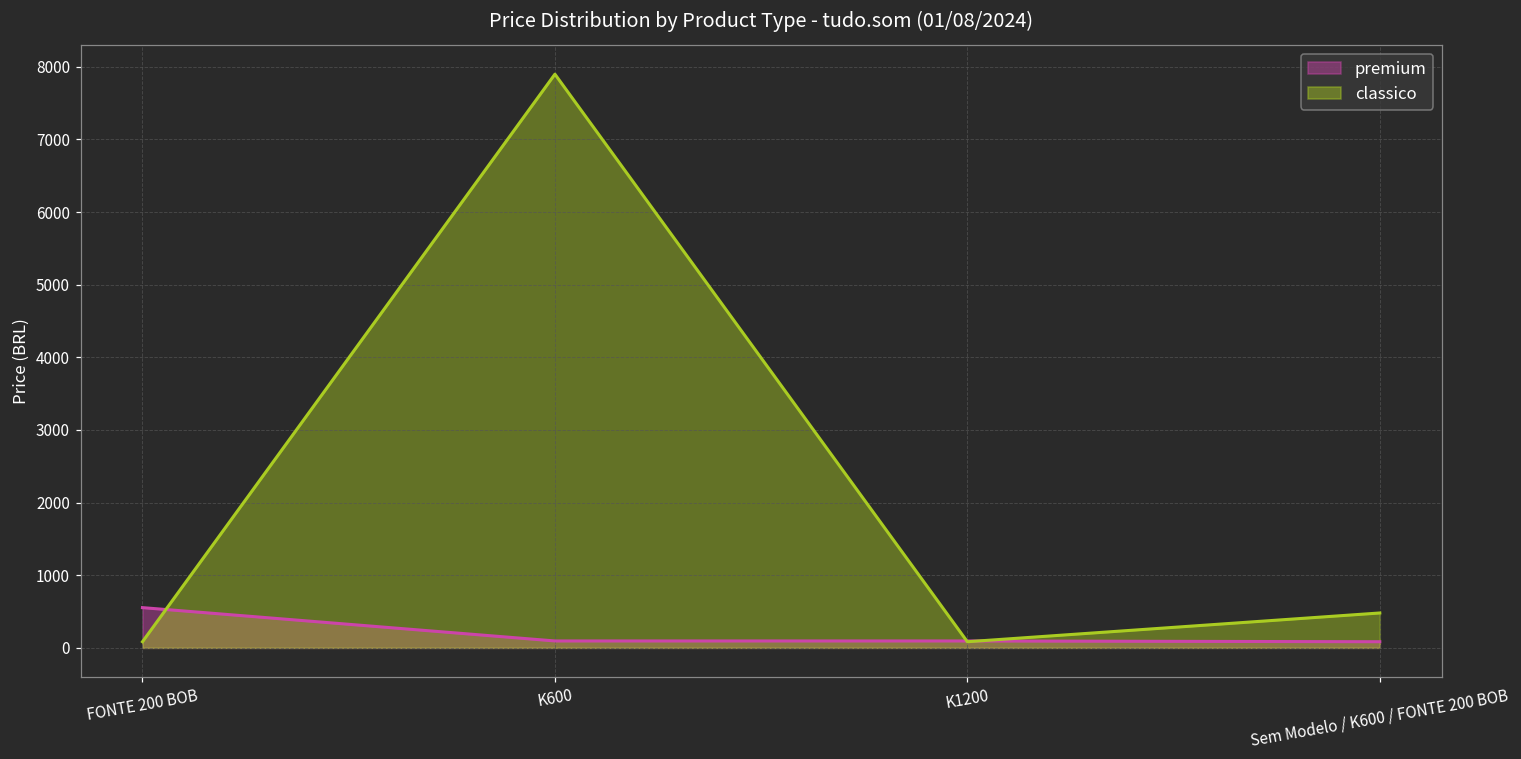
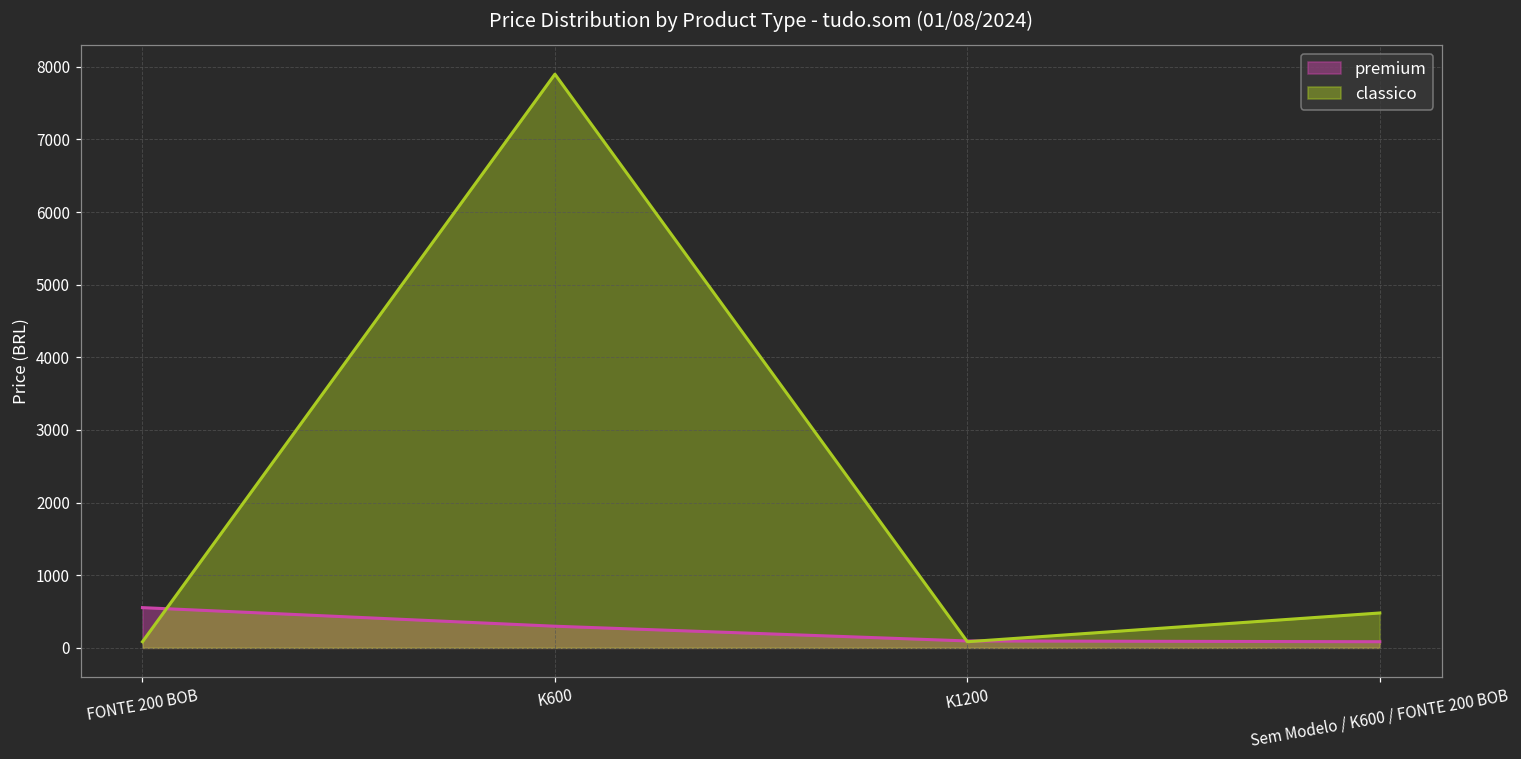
premium, K600: 100 -> 300
